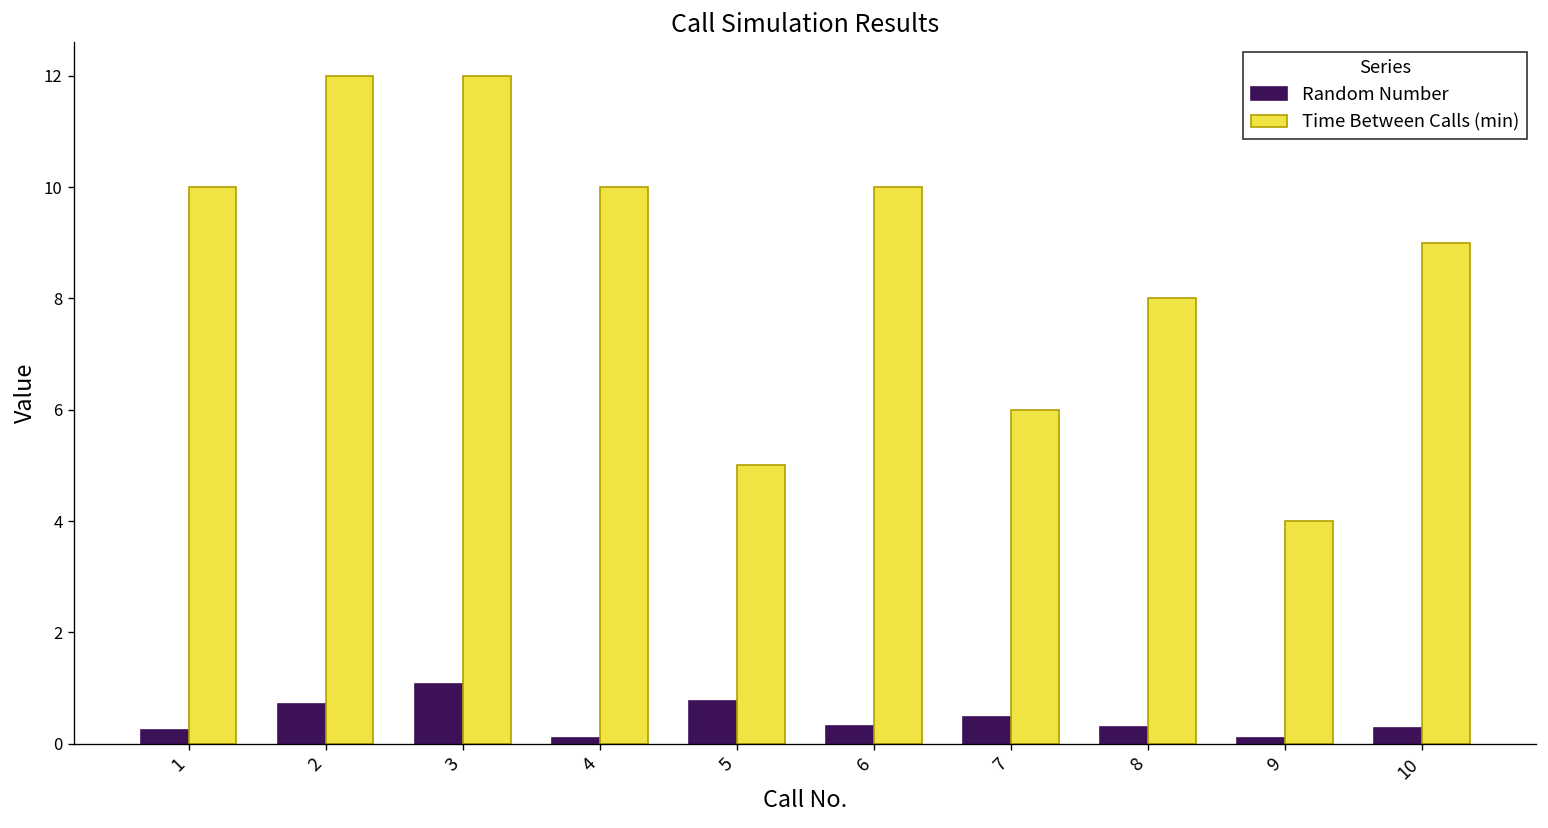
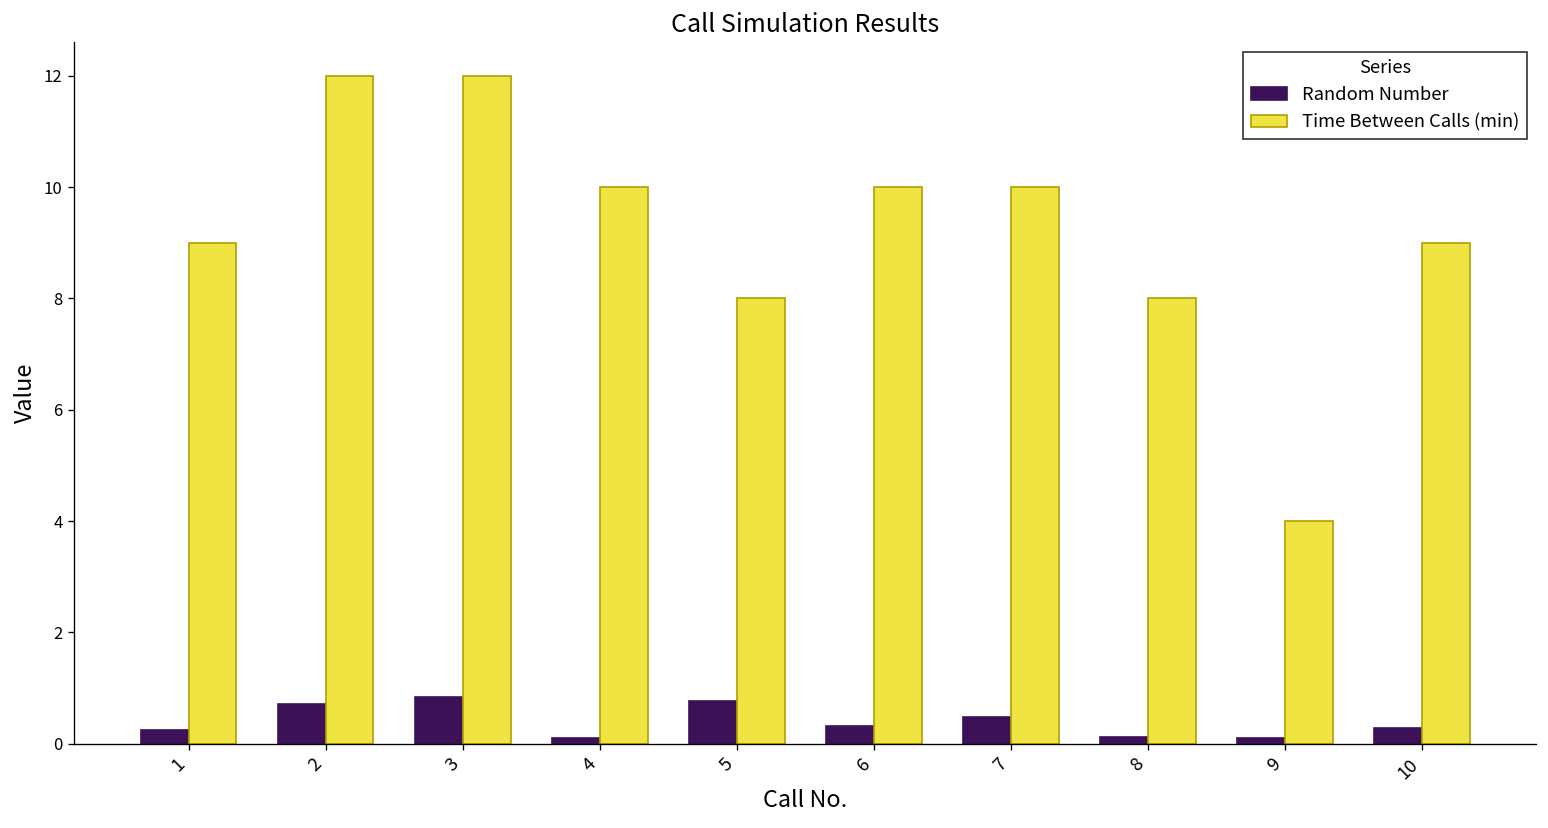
Time Between Calls (min), 1: 10 -> 9
Random Number, 3: 1.1 -> 0.8
Time Between Calls (min), 5: 5 -> 8
Time Between Calls (min), 7: 6 -> 10
Random Number, 8: 0.3 -> 0.1
